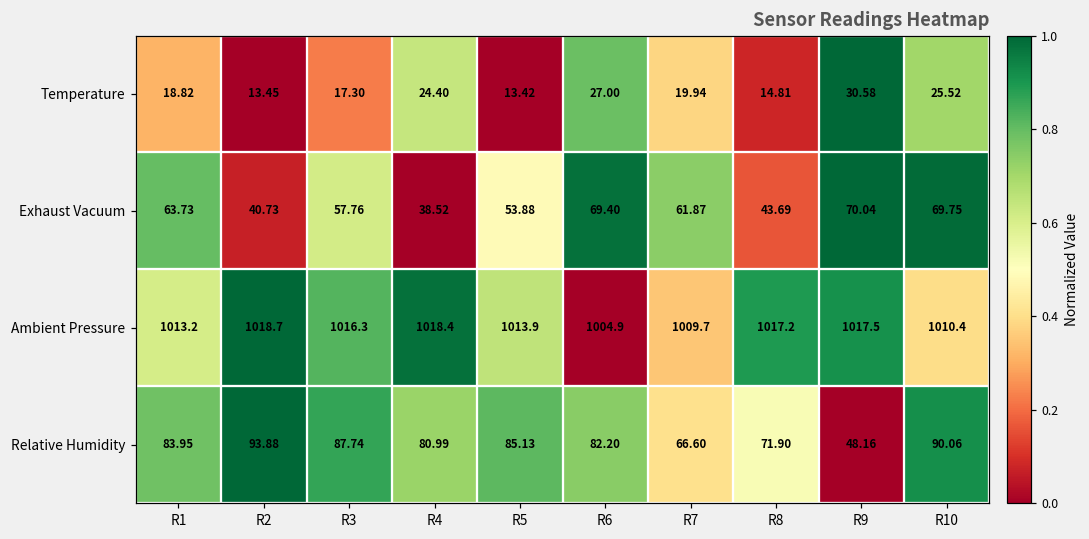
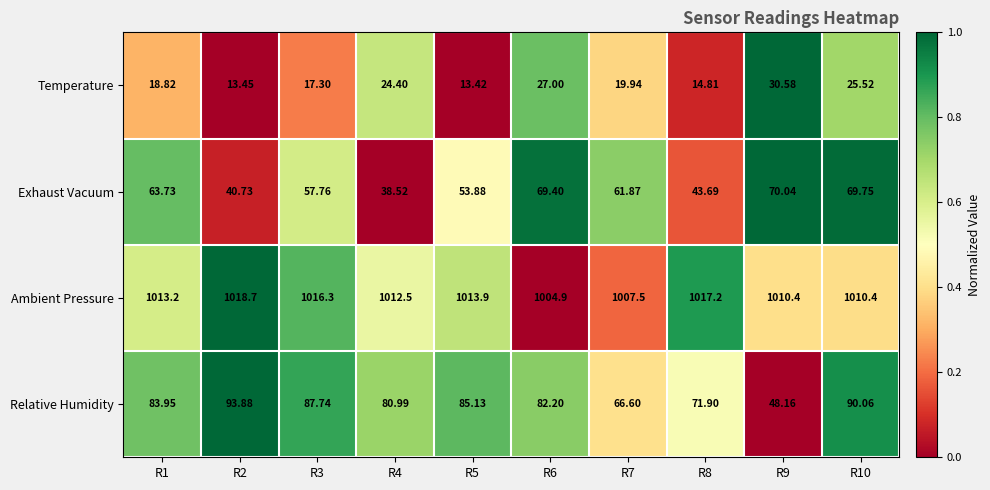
Ambient Pressure, R4: 1018.4 -> 1012.5
Ambient Pressure, R7: 1009.7 -> 1007.5
Ambient Pressure, R9: 1017.5 -> 1010.4
